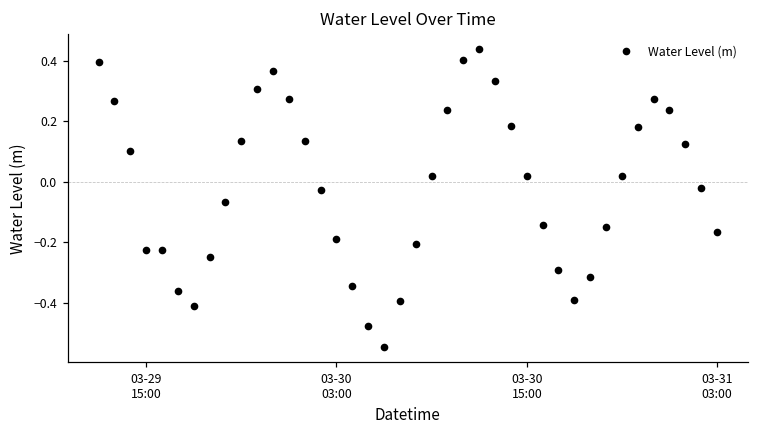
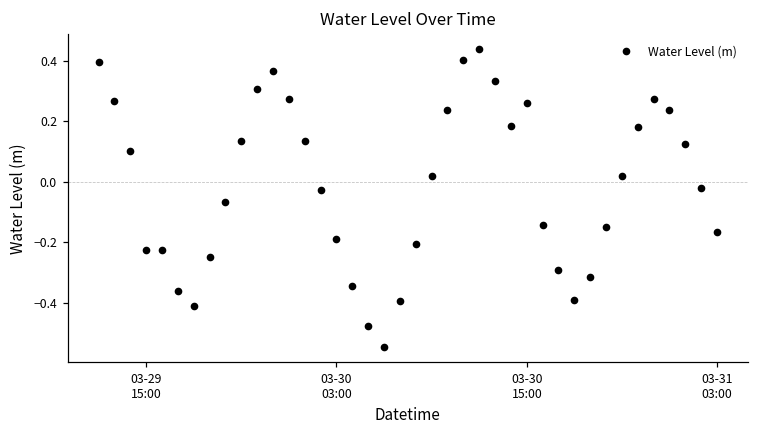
03-30 15:00: 0.02 -> 0.26
